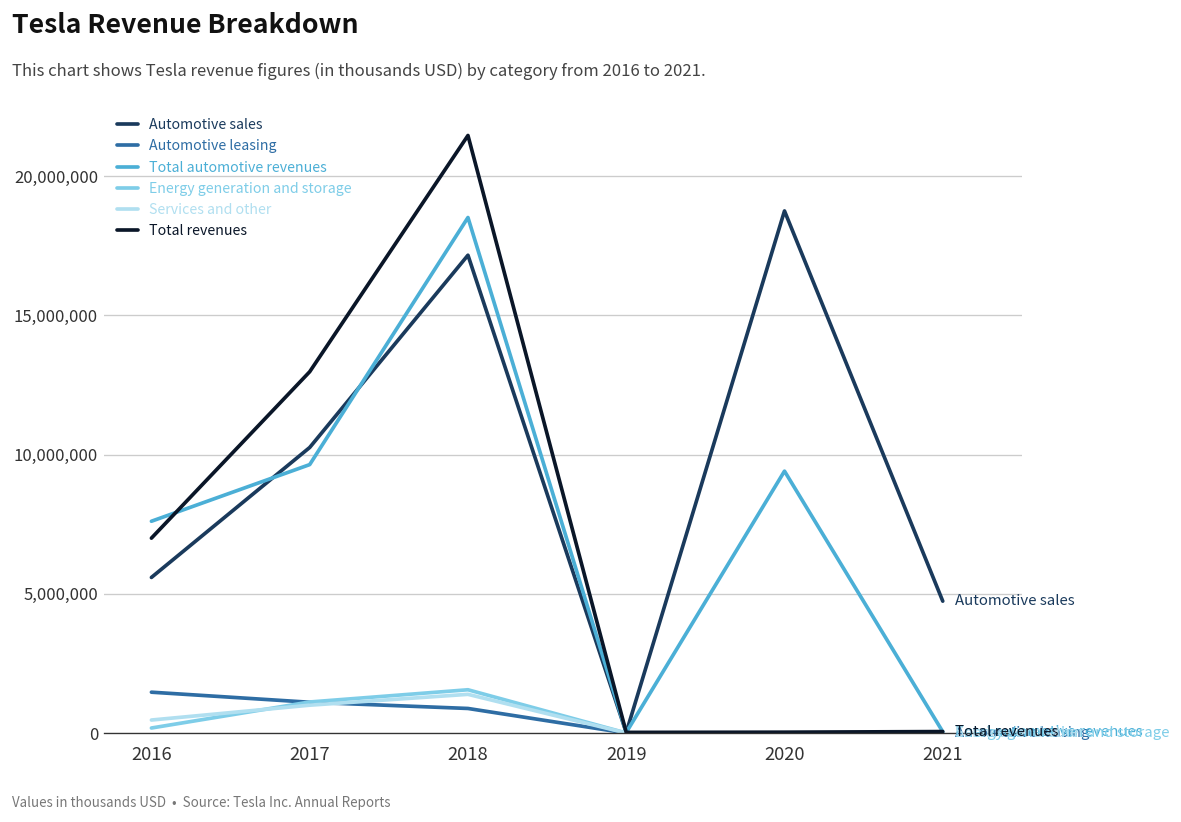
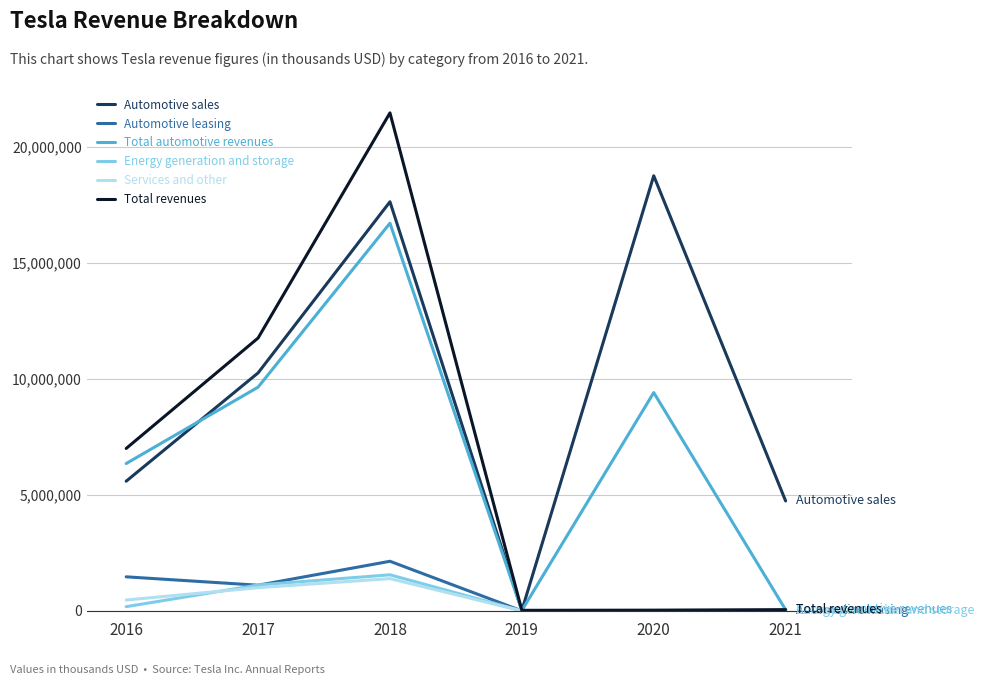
Total automotive revenues, 2016: 7,600,000 -> 6,400,000
Total revenues, 2017: 13,000,000 -> 11,800,000
Automotive sales, 2018: 17,200,000 -> 17,600,000
Automotive leasing, 2018: 900,000 -> 2,100,000
Total automotive revenues, 2018: 18,500,000 -> 16,700,000
